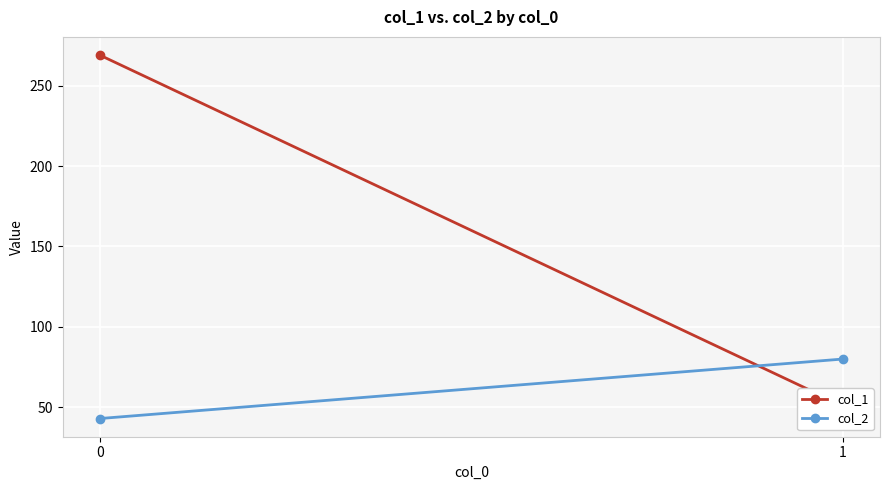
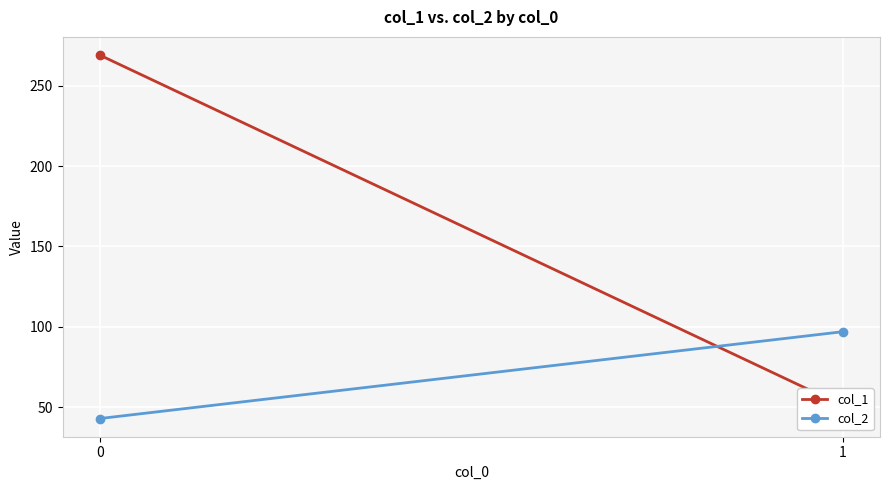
col_2, 1: 80 -> 97
